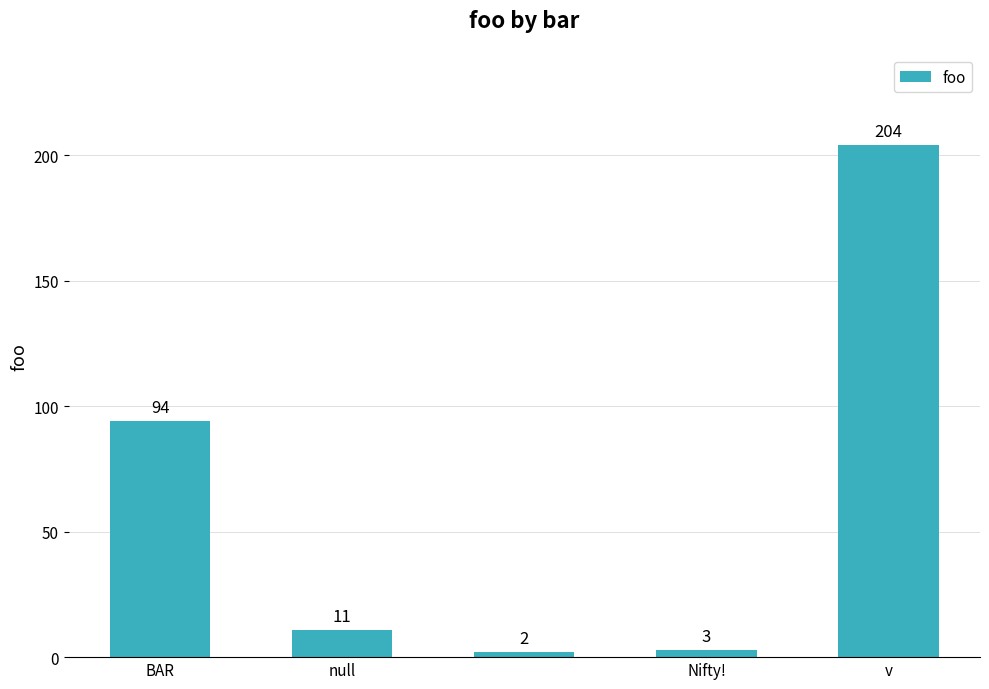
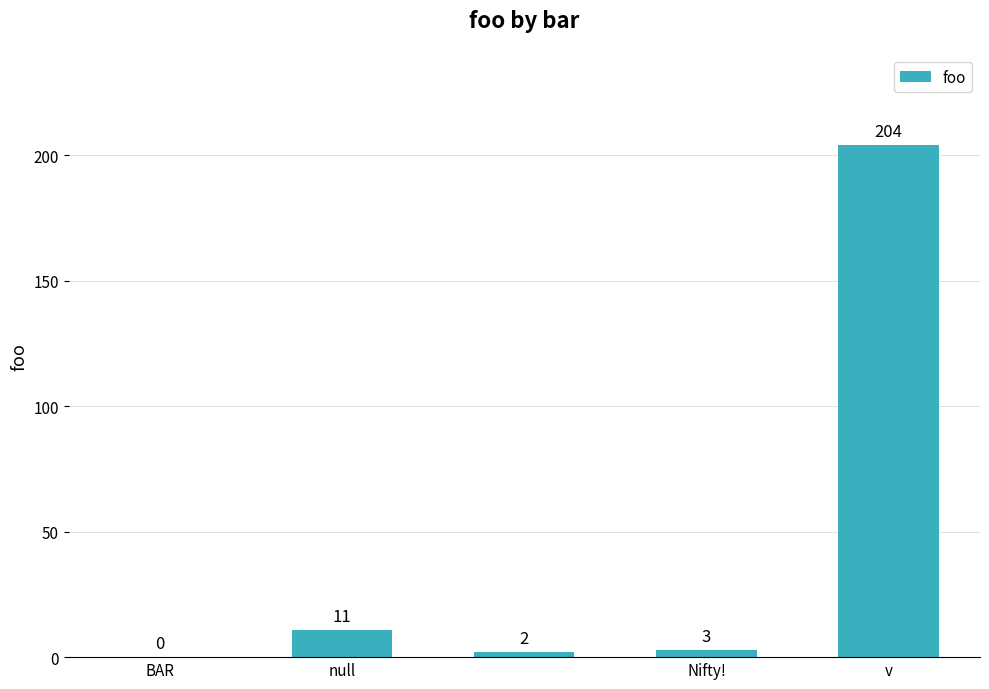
BAR: 94 -> 0
